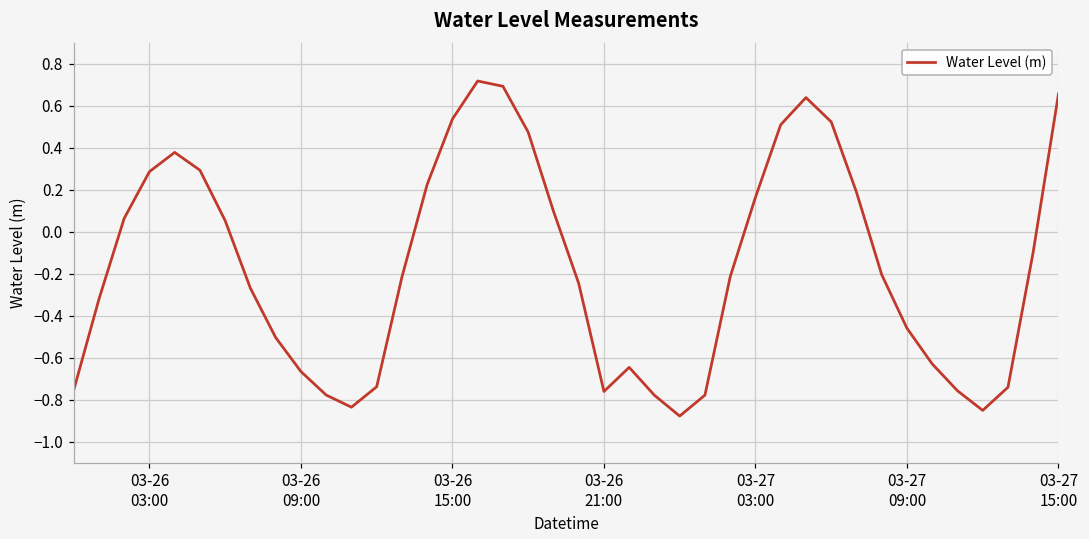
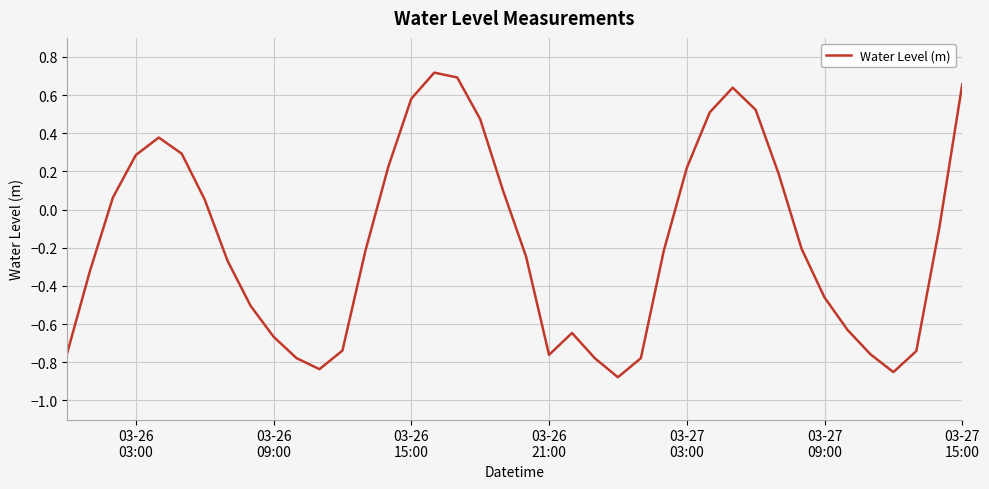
03-26 15:00: 0.54 -> 0.58
03-27 03:00: 0.16 -> 0.22
